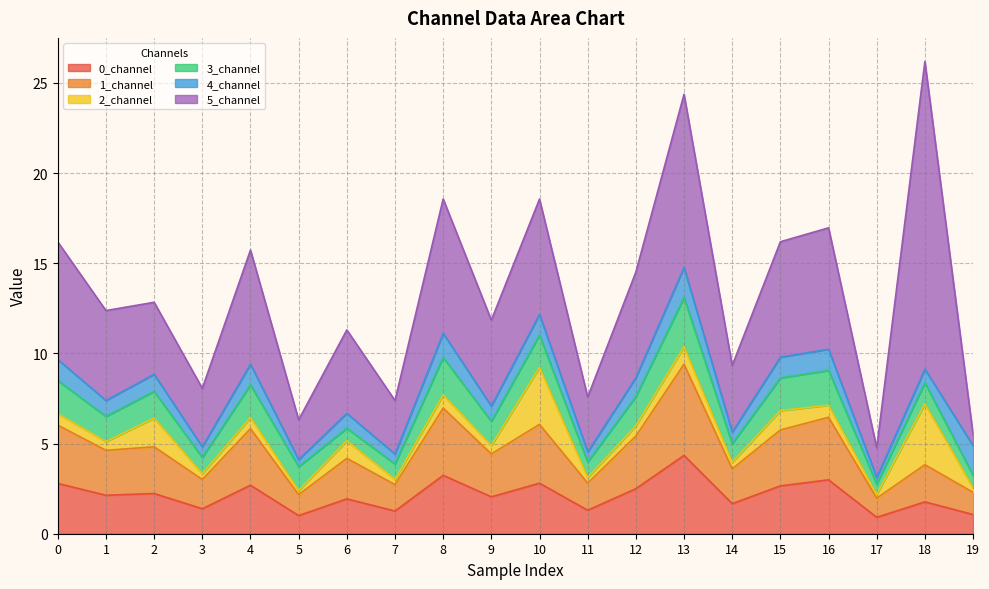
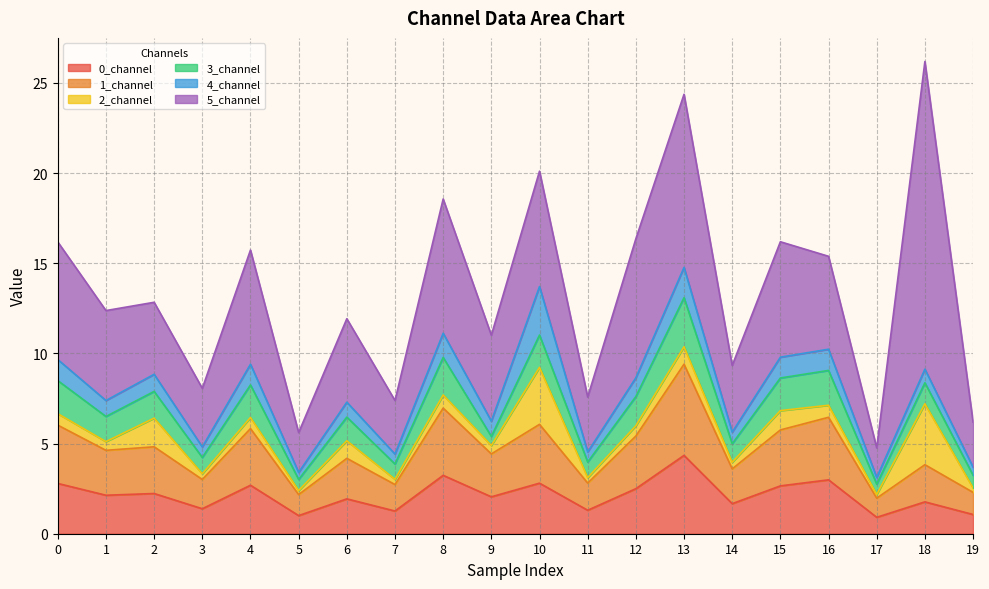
3_channel, 5: 1.3 -> 0.6
3_channel, 6: 0.7 -> 1.3
3_channel, 9: 1.3 -> 0.5
4_channel, 10: 1.1 -> 2.7
5_channel, 12: 5.9 -> 7.7
5_channel, 16: 6.7 -> 5.2
4_channel, 19: 1.6 -> 0.5
5_channel, 19: 0.6 -> 2.5
